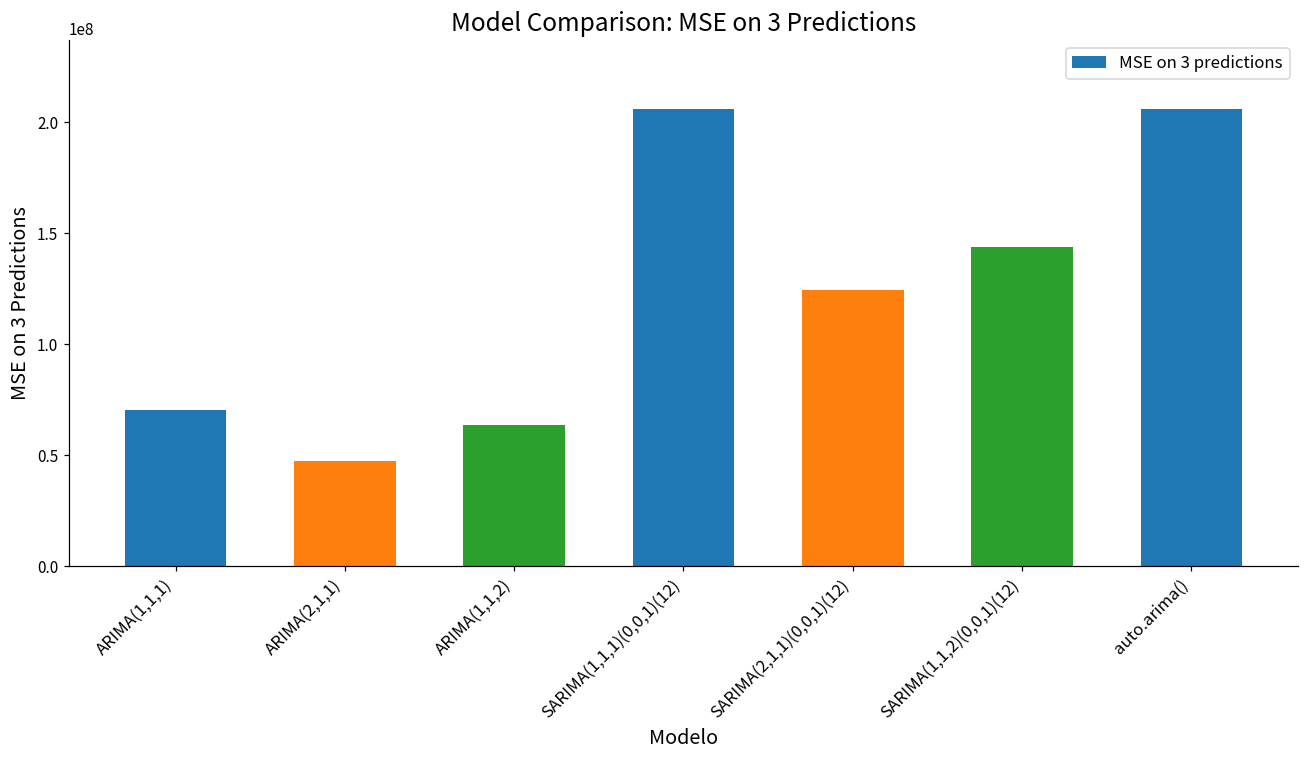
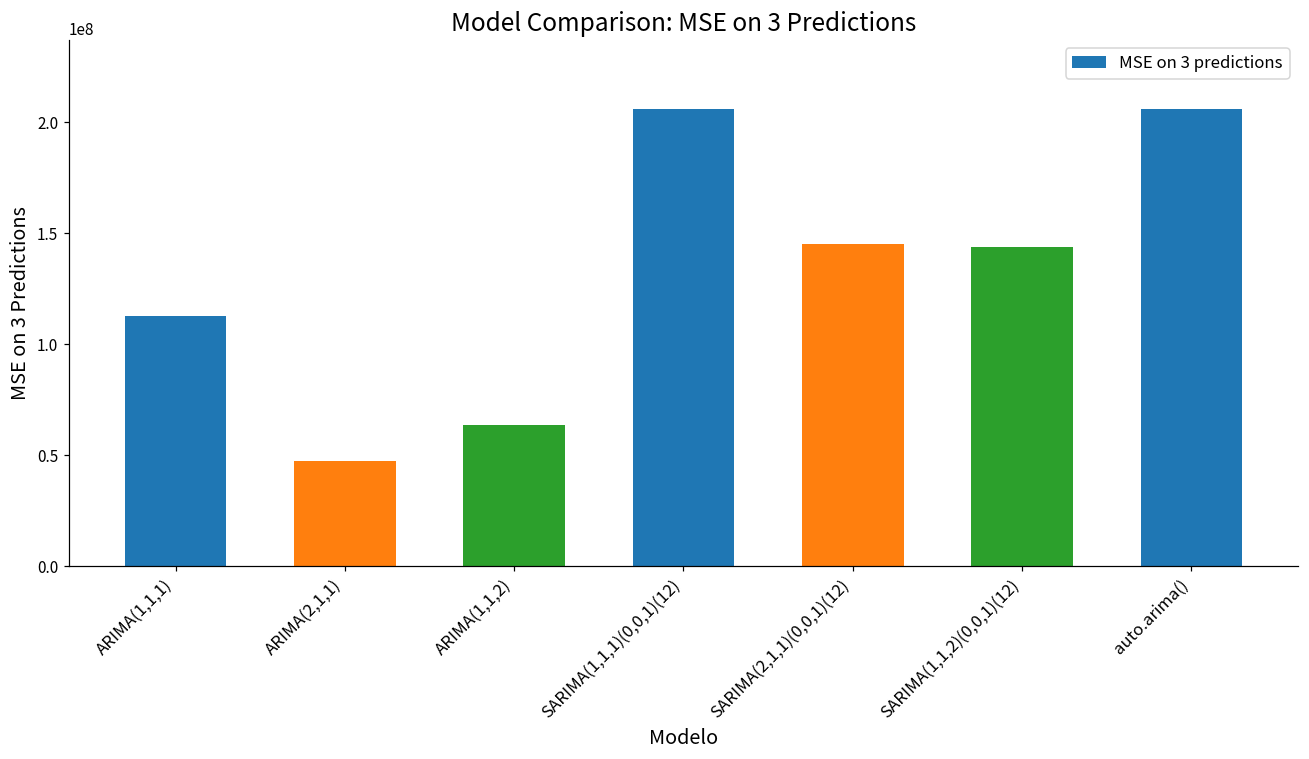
ARIMA(1,1,1): 70000000 -> 113000000
SARIMA(2,1,1)(0,0,1)(12): 125000000 -> 145000000
